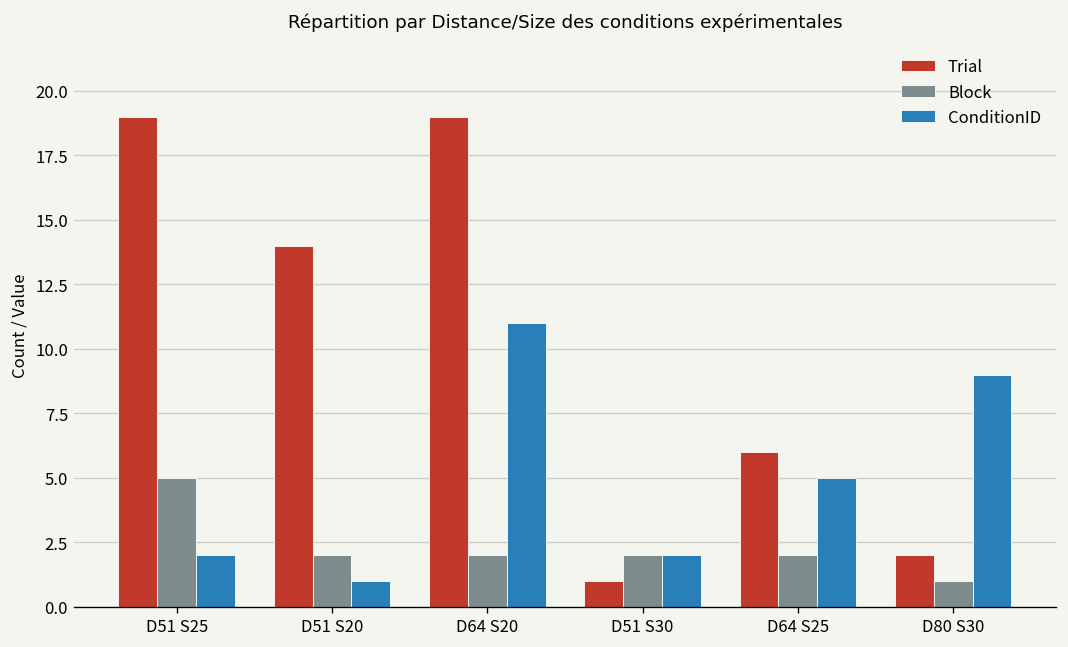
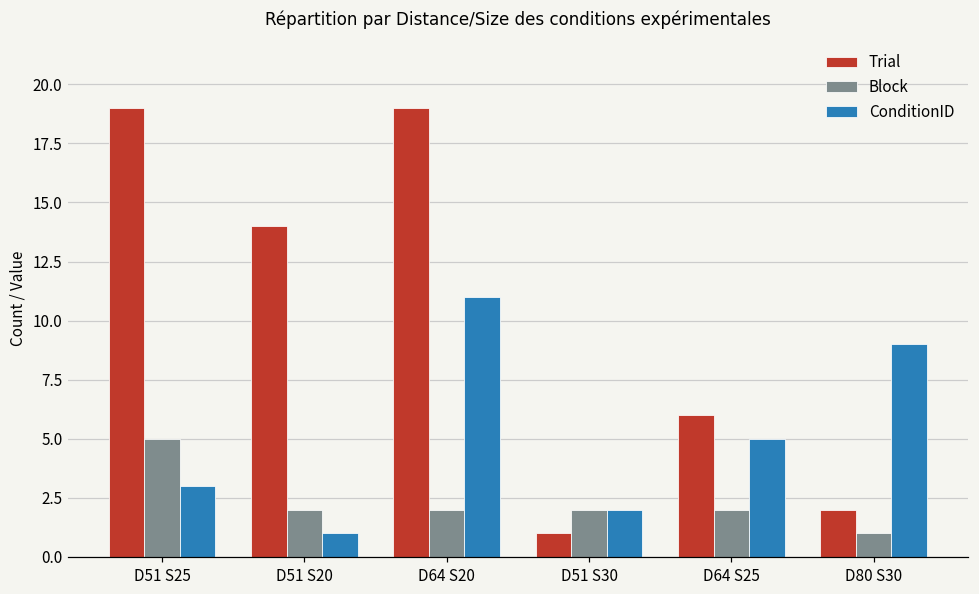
ConditionID, D51 S25: 2 -> 3
